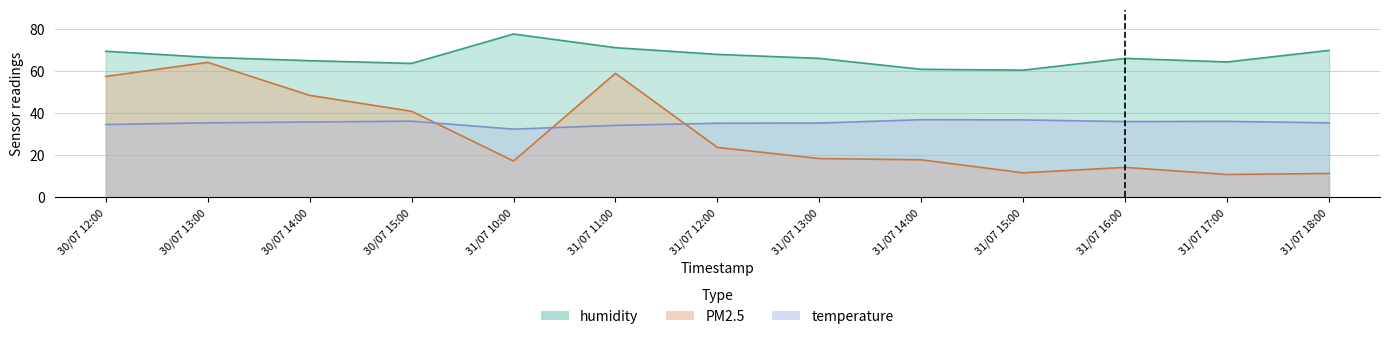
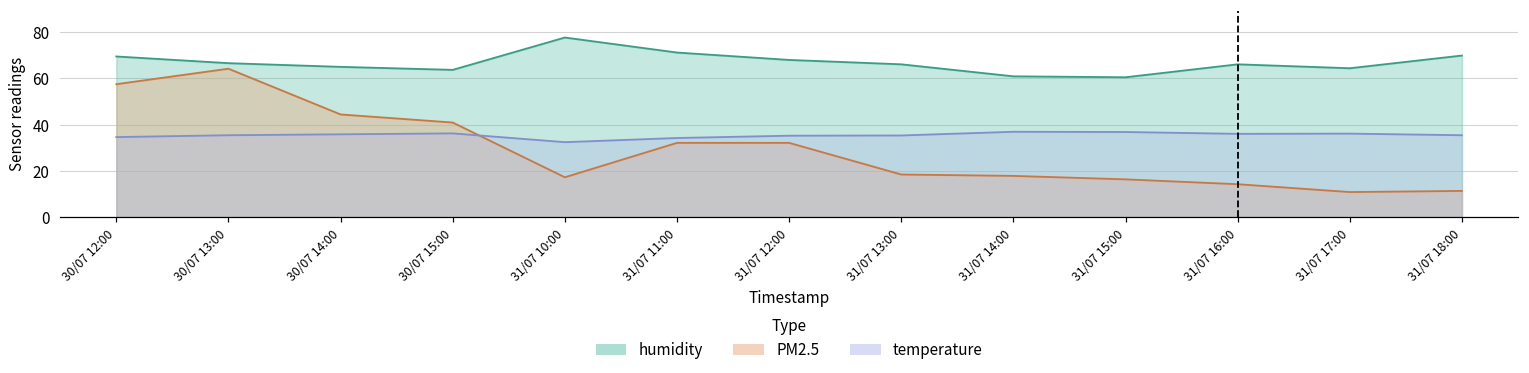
PM2.5, 30/07 14:00: 49 -> 44
PM2.5, 31/07 11:00: 59 -> 32
PM2.5, 31/07 12:00: 24 -> 32
PM2.5, 31/07 15:00: 12 -> 16
